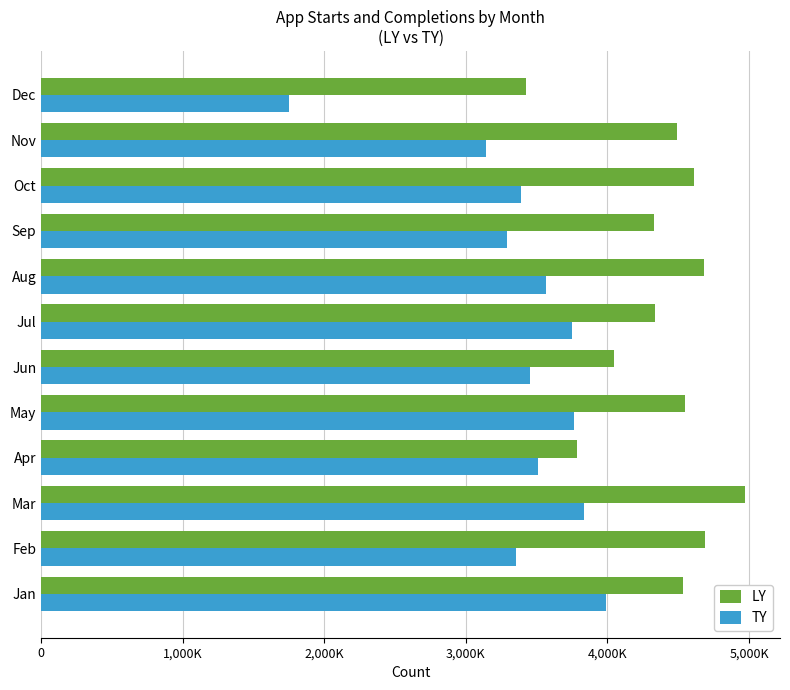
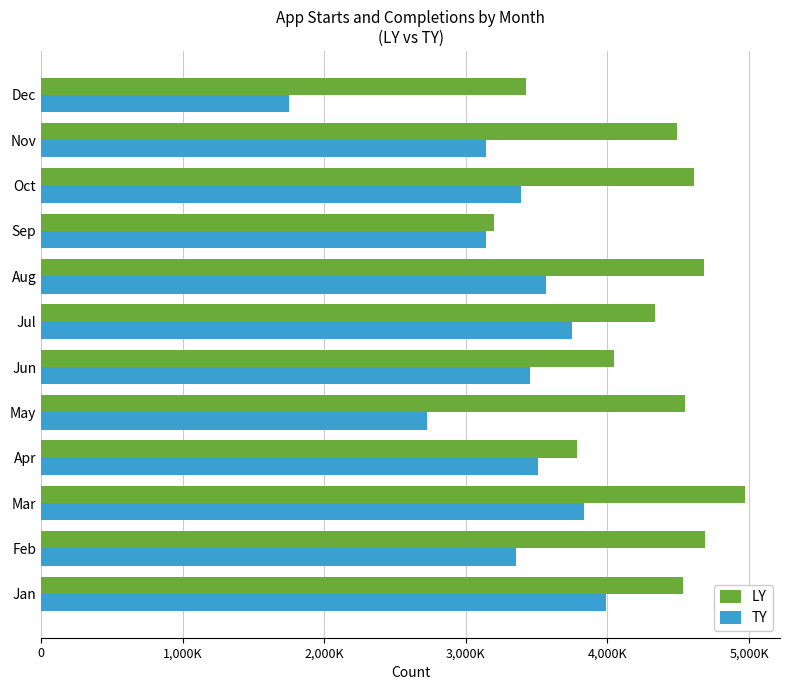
LY, Sep: 4,330,000 -> 3,200,000
TY, Sep: 3,290,000 -> 3,140,000
TY, May: 3,760,000 -> 2,720,000
